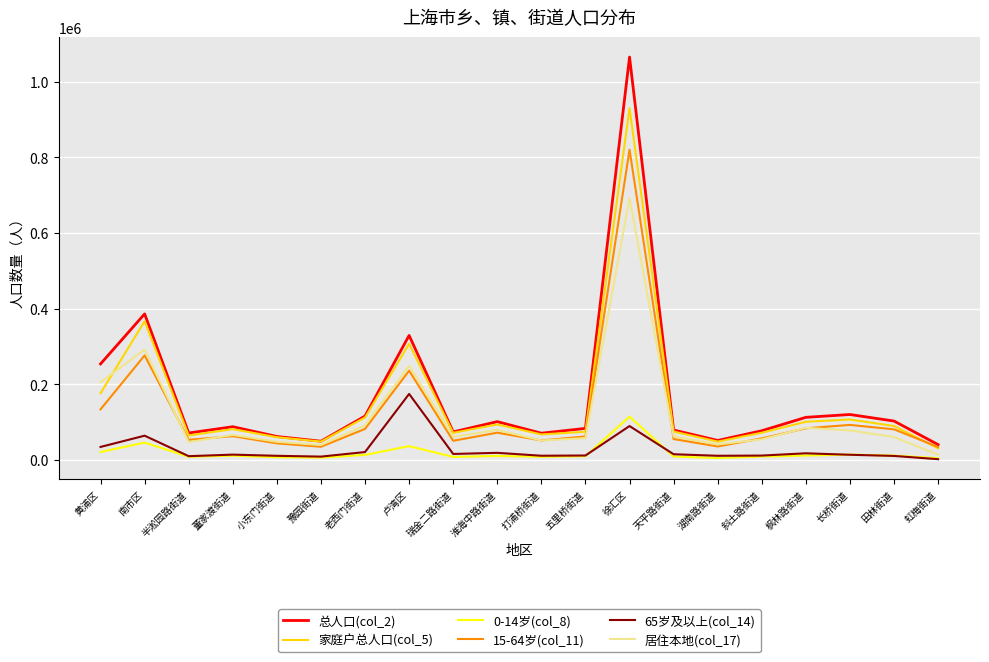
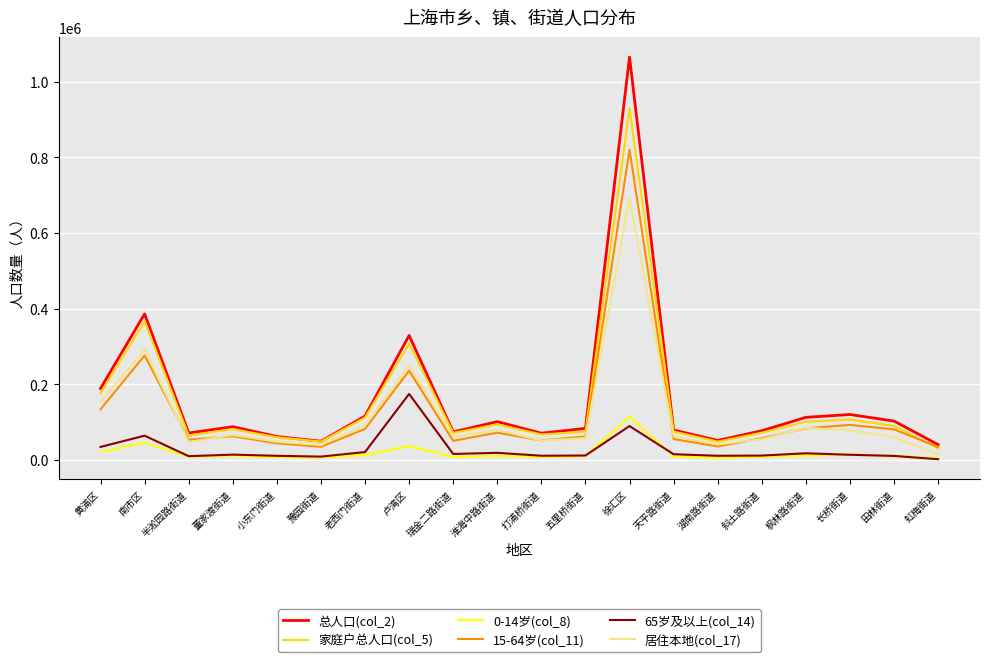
总人口(col_2), 黄浦区: 250000 -> 190000
居住本地(col_17), 黄浦区: 210000 -> 150000
